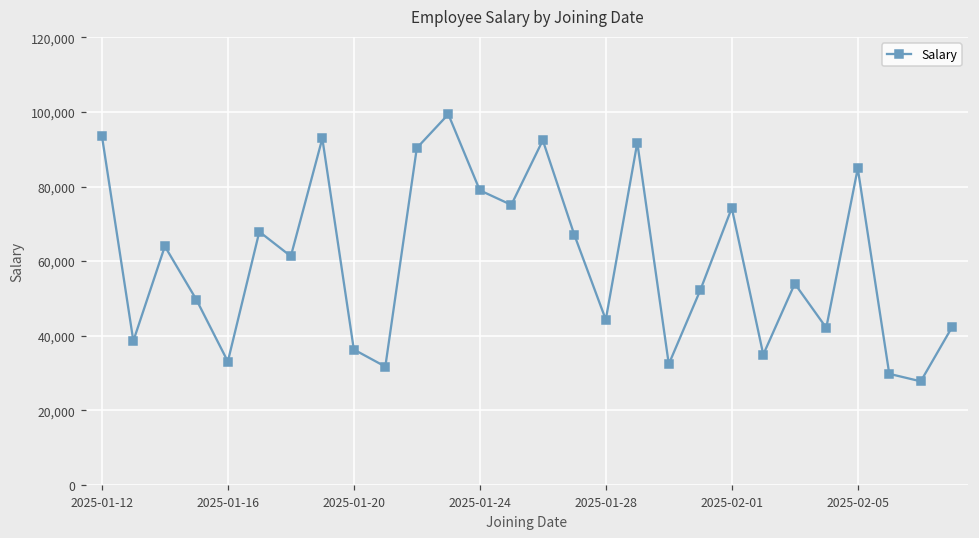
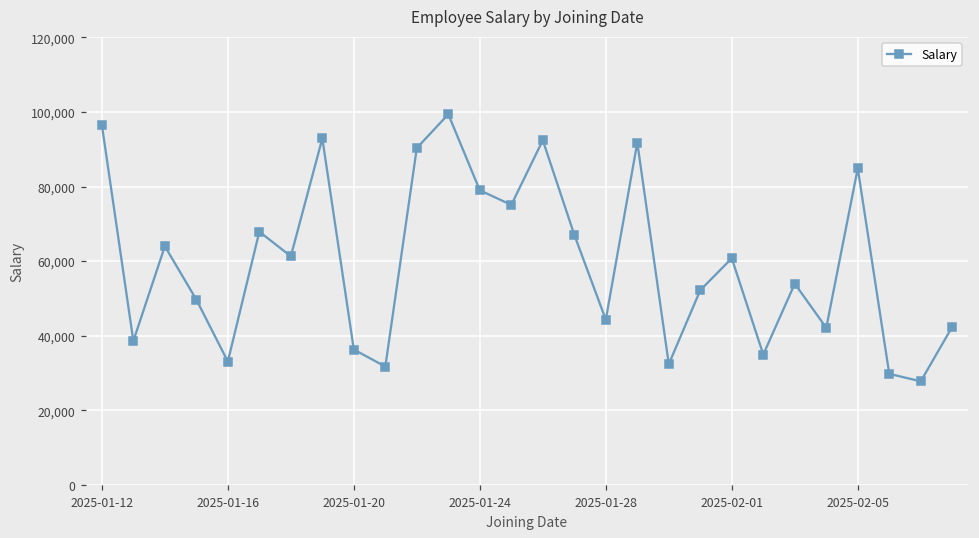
2025-01-12: 94,000 -> 97,000
2025-02-01: 74,000 -> 61,000
